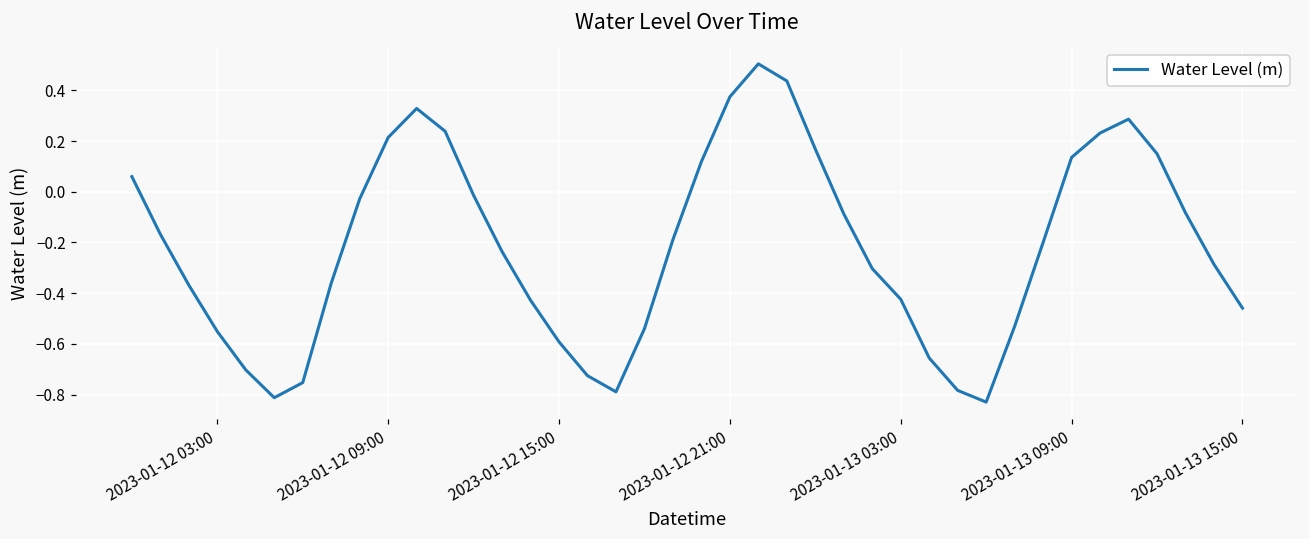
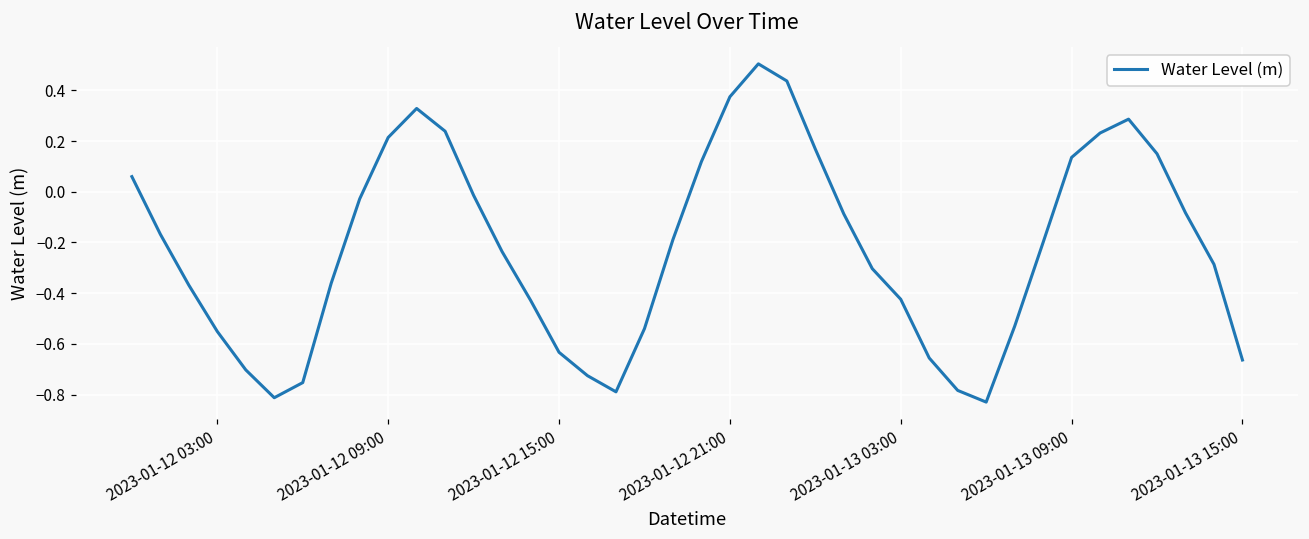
2023-01-12 15:00: -0.59 -> -0.63
2023-01-13 15:00: -0.46 -> -0.66
